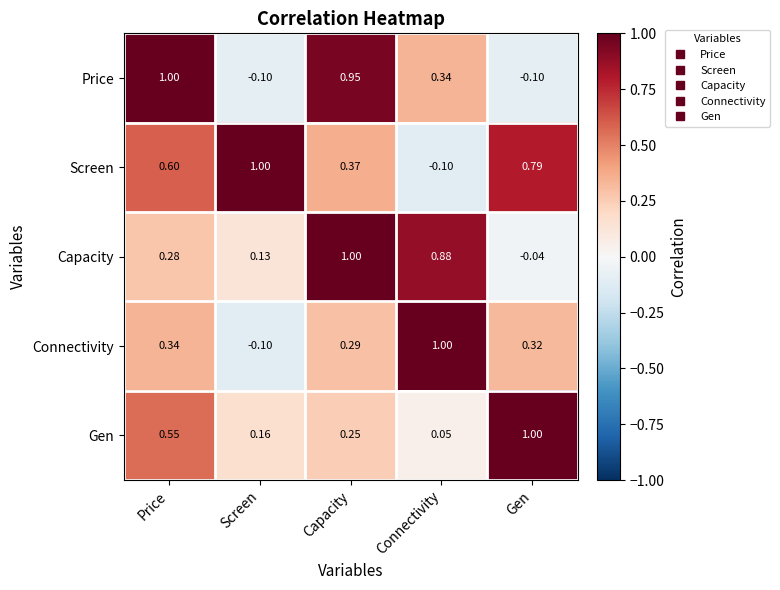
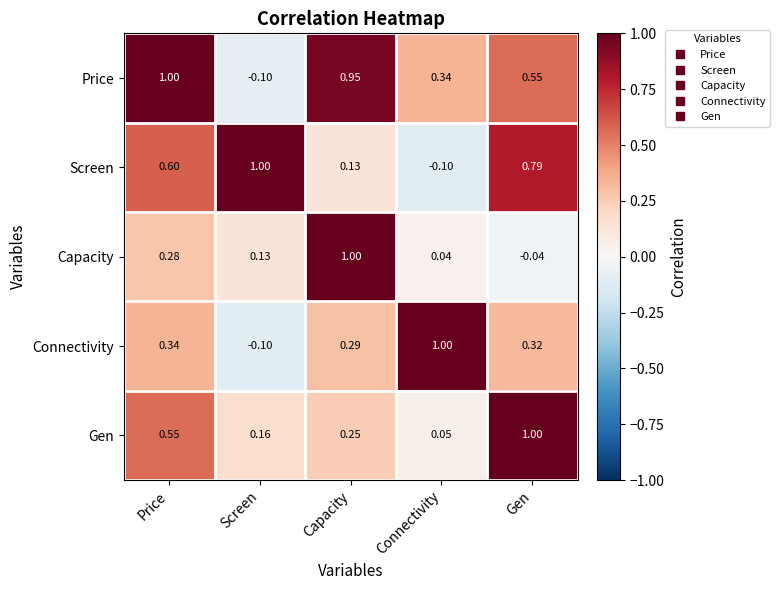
Price, Gen: -0.10 -> 0.55
Screen, Capacity: 0.37 -> 0.13
Capacity, Connectivity: 0.88 -> 0.04
